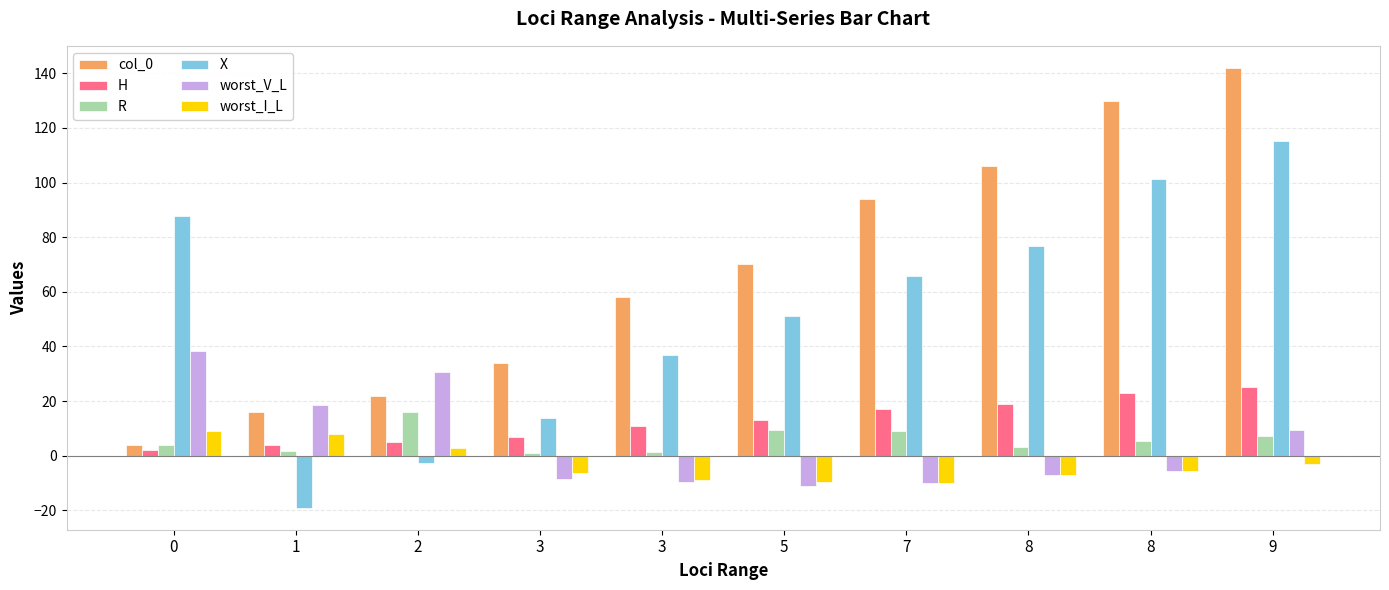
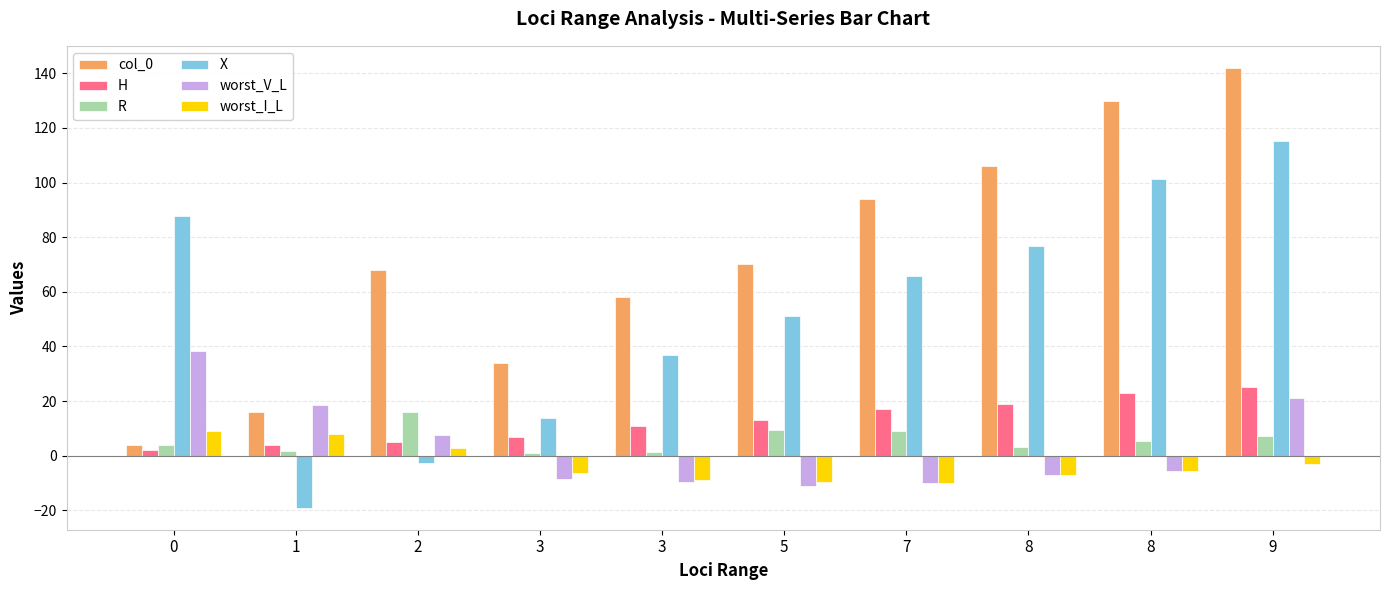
col_0, 2: 22 -> 68
worst_V_L, 2: 31 -> 7
worst_V_L, 9: 9 -> 21
